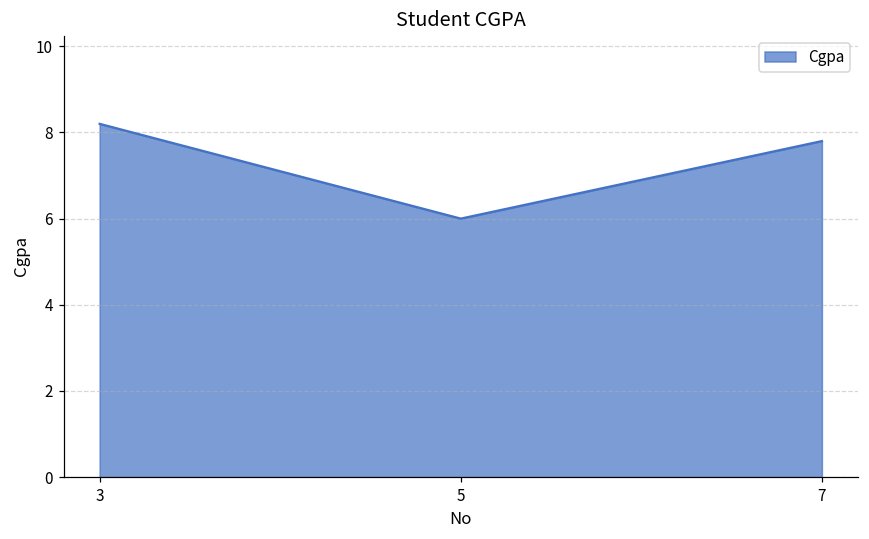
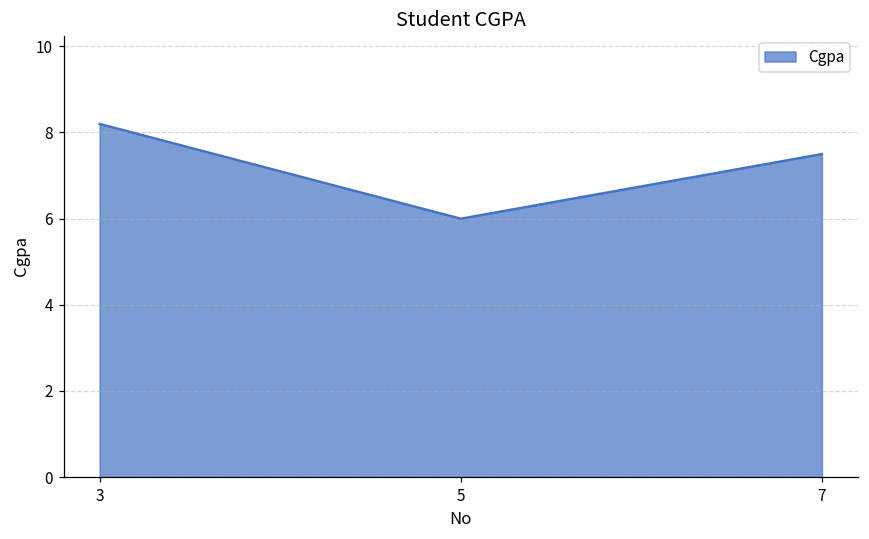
7: 7.8 -> 7.5
